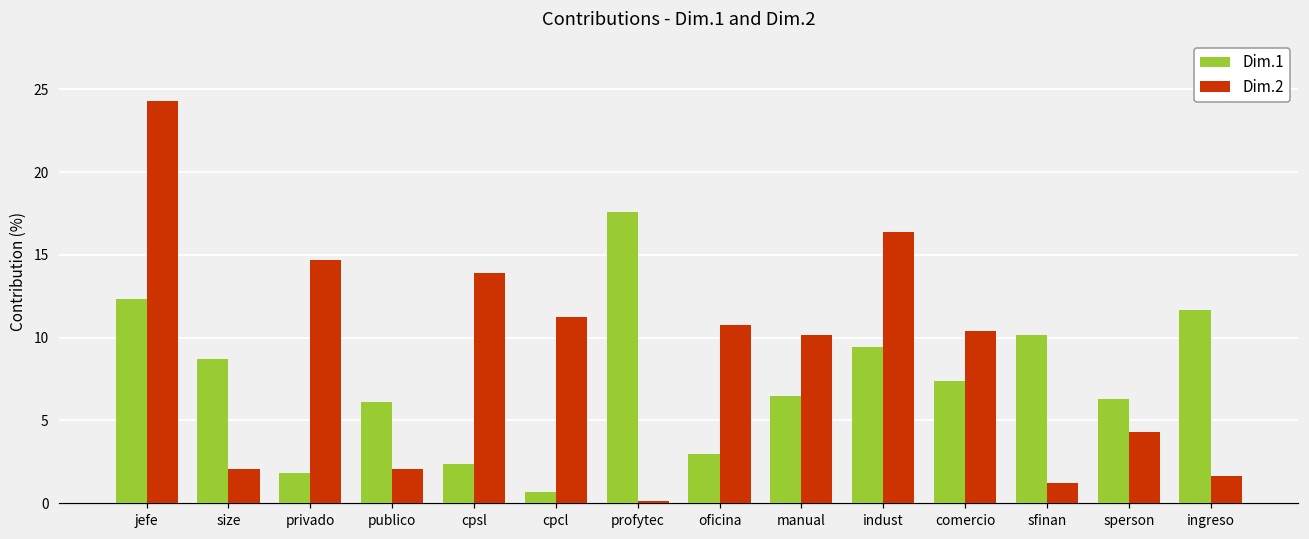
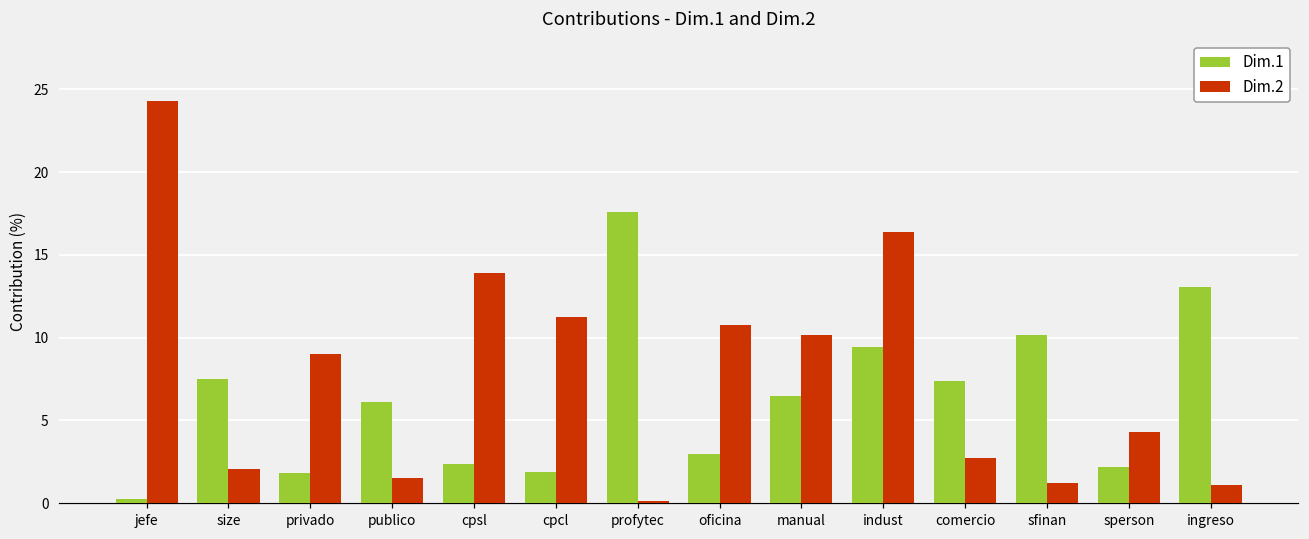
Dim.1, jefe: 12.3 -> 0.3
Dim.1, size: 8.7 -> 7.5
Dim.2, privado: 14.7 -> 9.0
Dim.2, publico: 2.1 -> 1.5
Dim.1, cpcl: 0.7 -> 1.9
Dim.2, comercio: 10.4 -> 2.7
Dim.1, sperson: 6.3 -> 2.2
Dim.1, ingreso: 11.7 -> 13.0
Dim.2, ingreso: 1.6 -> 1.1
